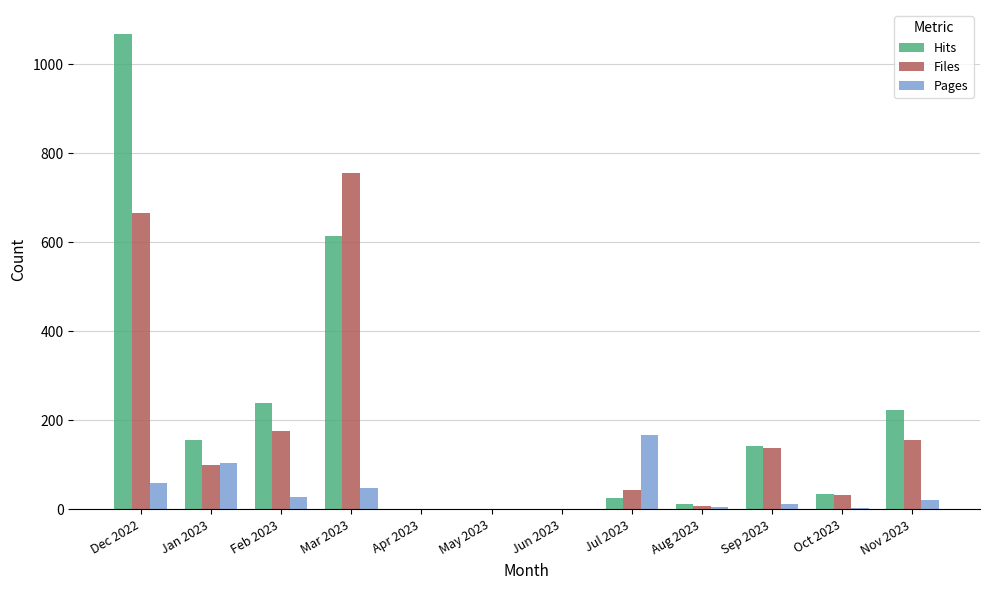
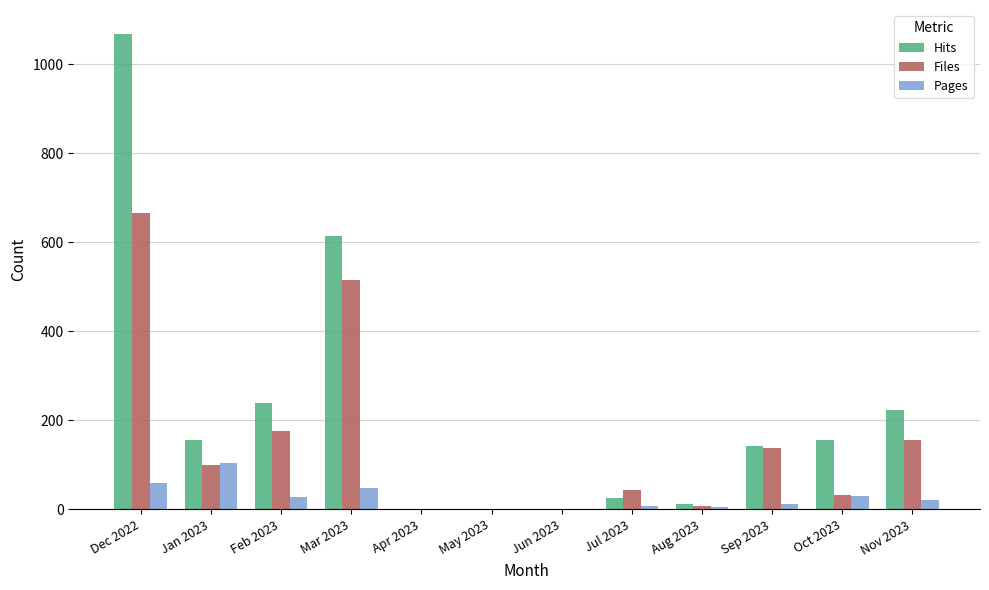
Files, Mar 2023: 760 -> 520
Pages, Jul 2023: 170 -> 10
Hits, Oct 2023: 40 -> 160
Pages, Oct 2023: 0 -> 30
